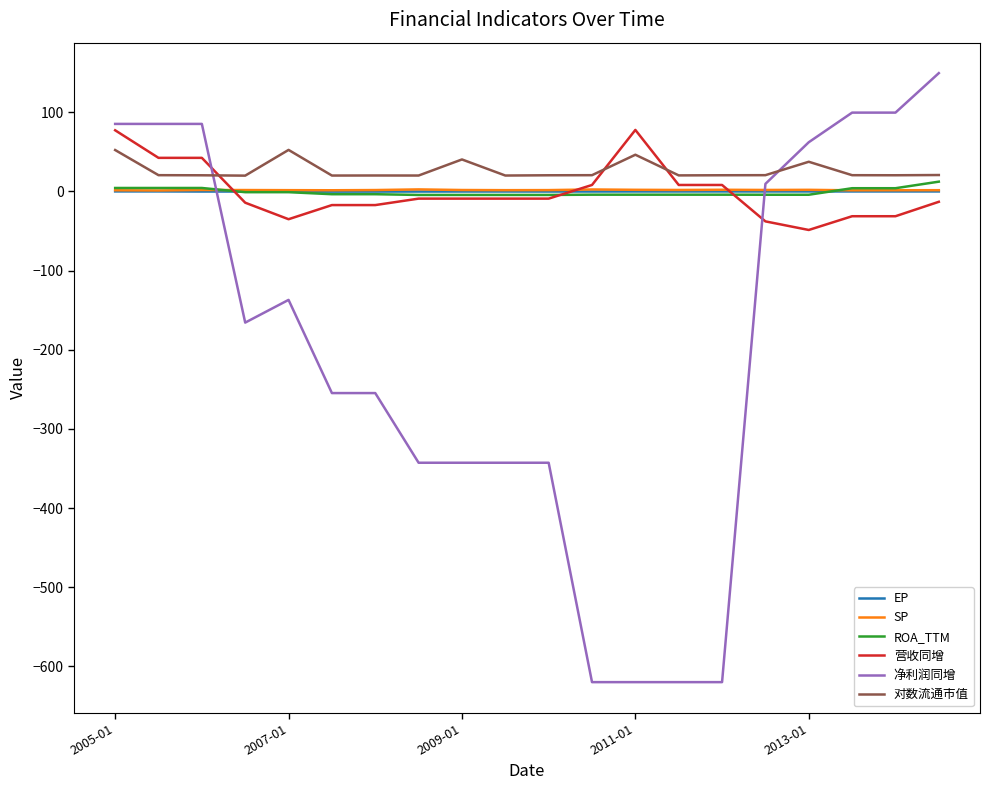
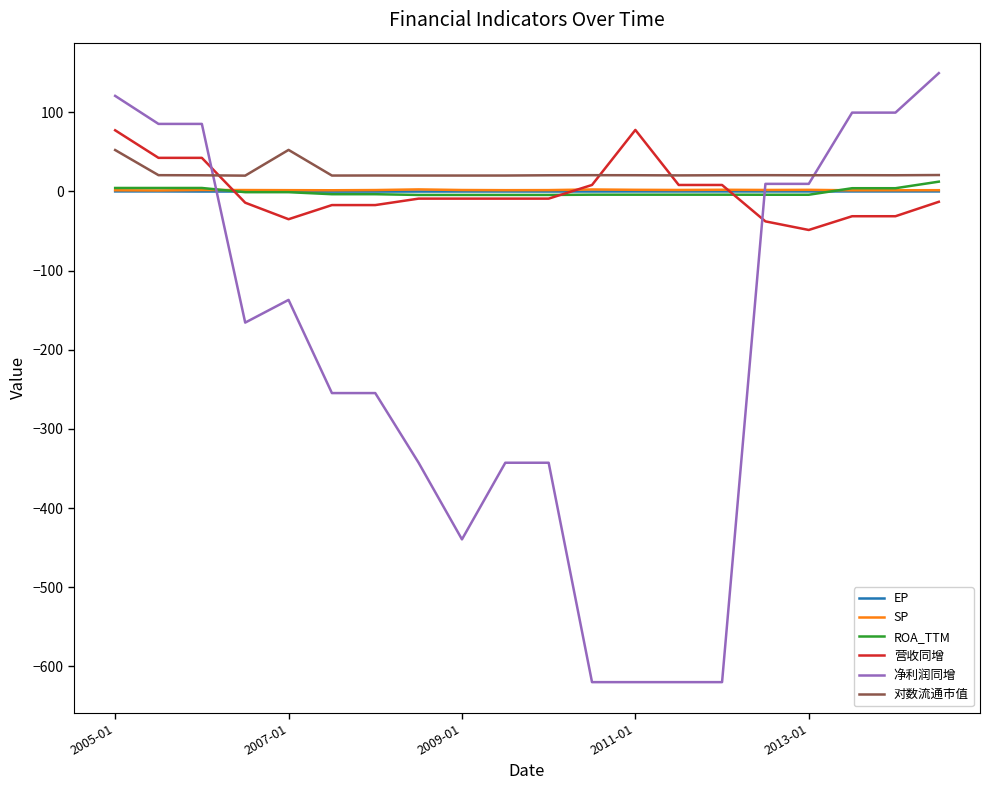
净利润同增, 2005-01: 90 -> 120
净利润同增, 2009-01: -340 -> -440
对数流通市值, 2009-01: 40 -> 20
对数流通市值, 2011-01: 50 -> 20
净利润同增, 2013-01: 60 -> 10
对数流通市值, 2013-01: 40 -> 20
